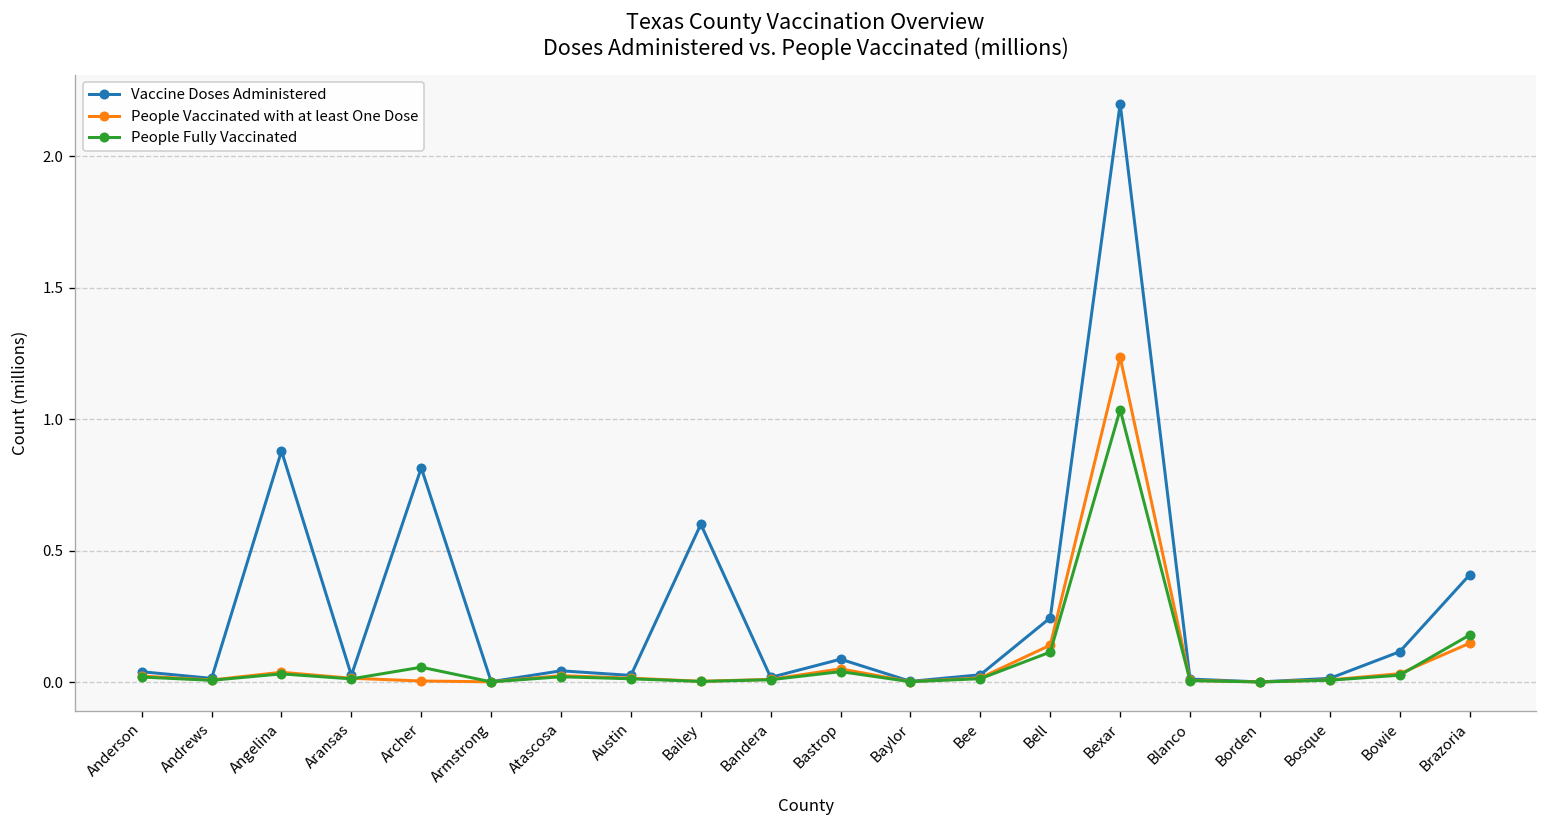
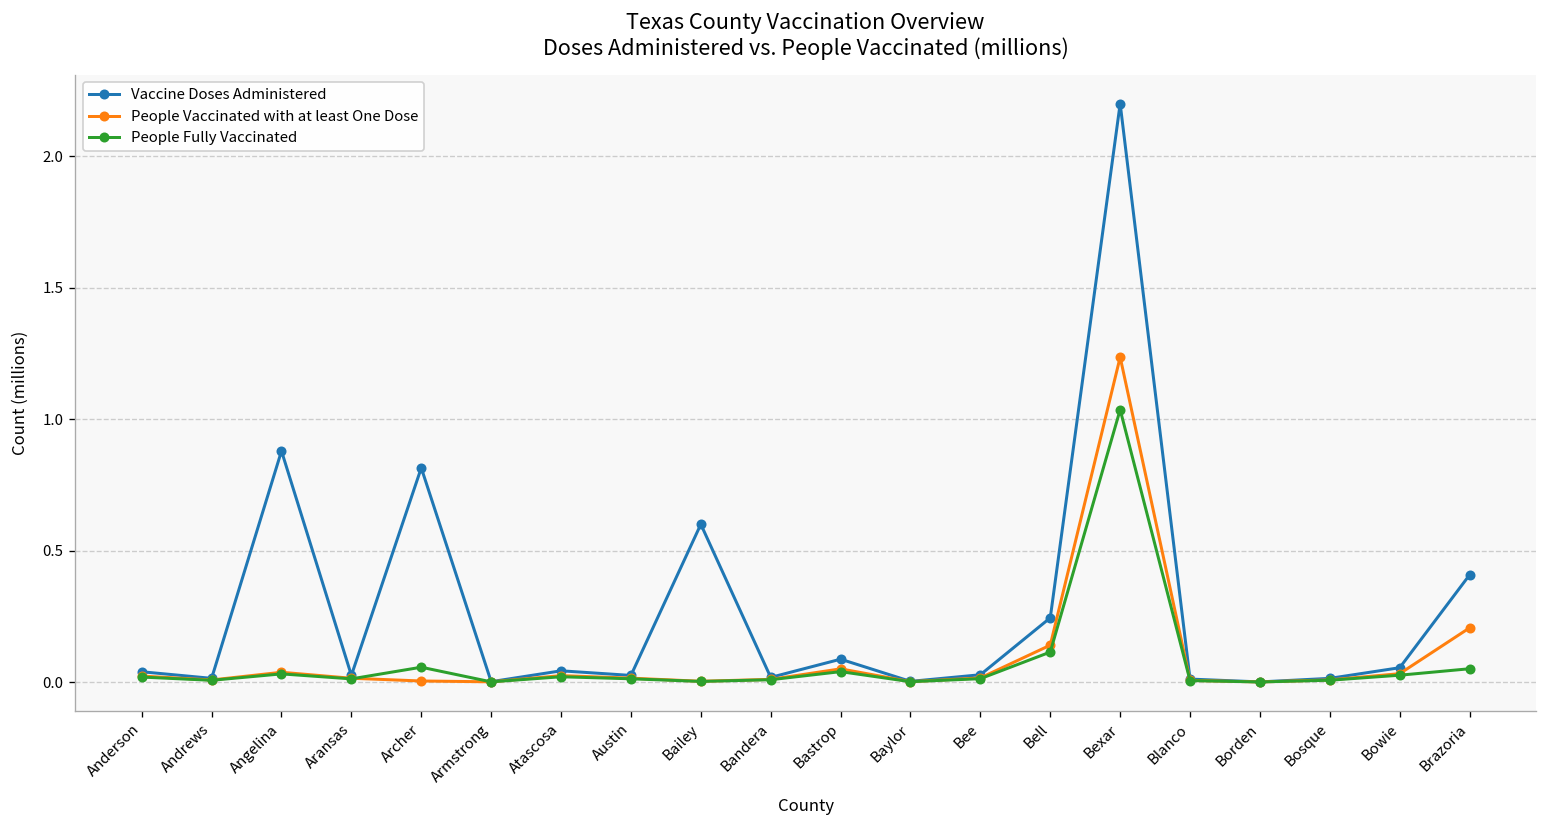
Vaccine Doses Administered, Bowie: 0.12 -> 0.05
People Vaccinated with at least One Dose, Brazoria: 0.15 -> 0.21
People Fully Vaccinated, Brazoria: 0.18 -> 0.05
